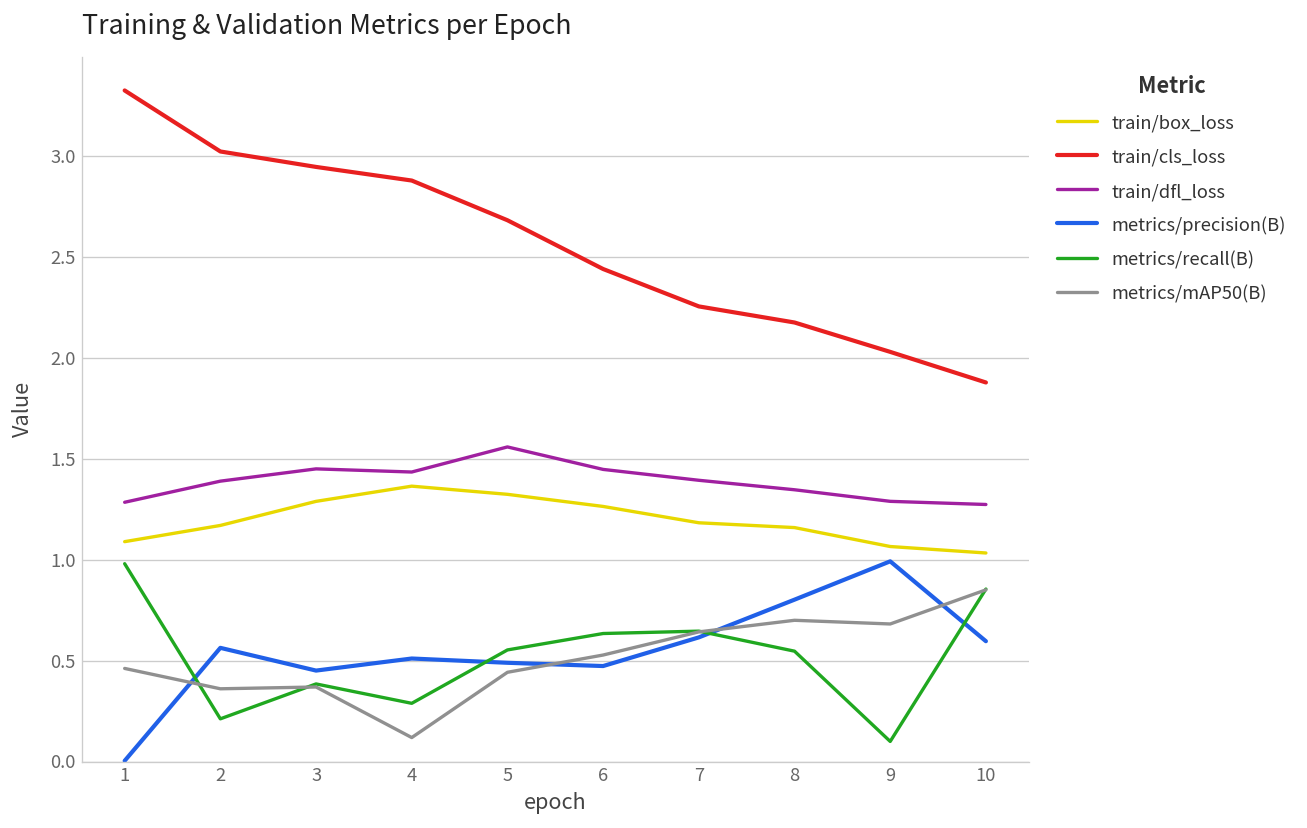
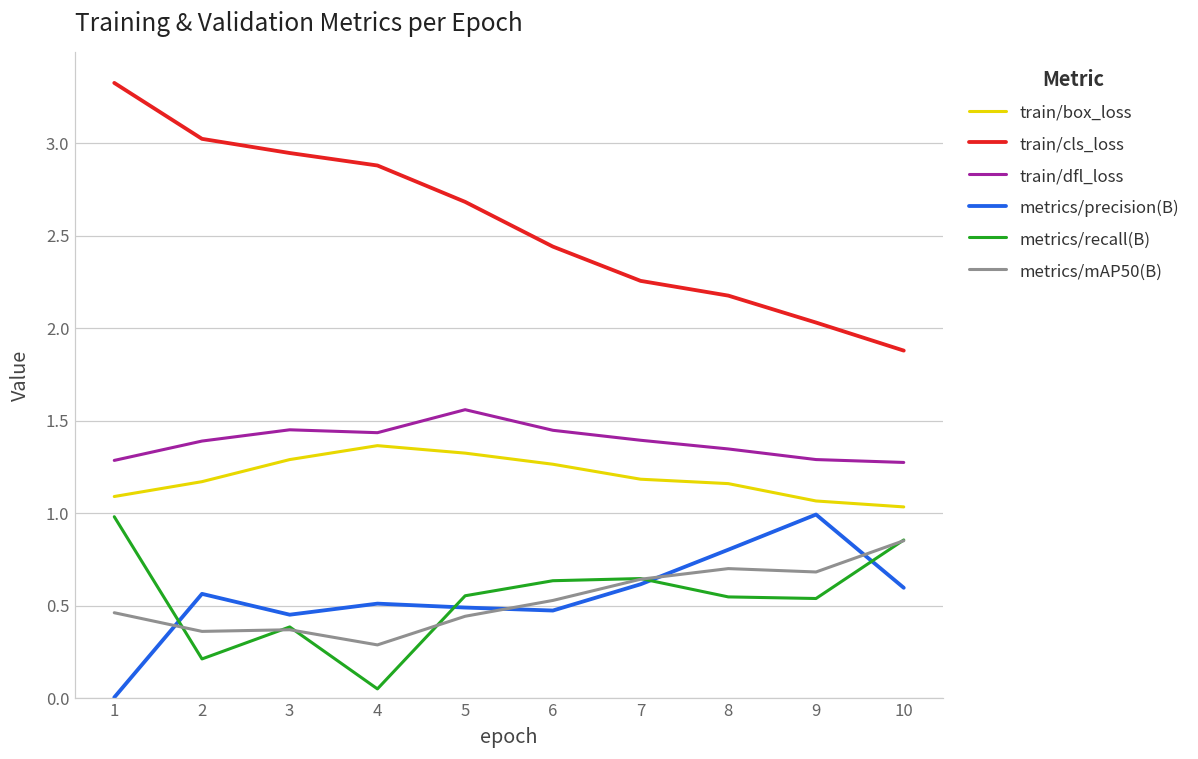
metrics/recall(B), 4: 0.29 -> 0.05
metrics/mAP50(B), 4: 0.12 -> 0.29
metrics/recall(B), 9: 0.10 -> 0.54
